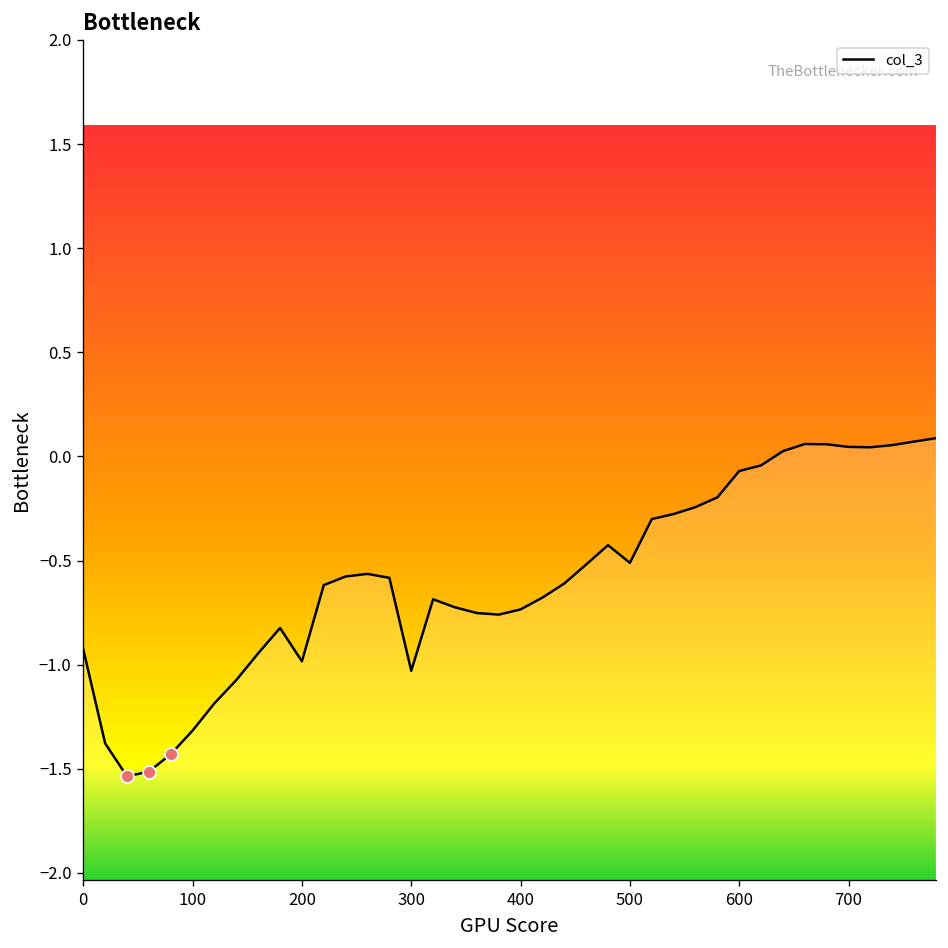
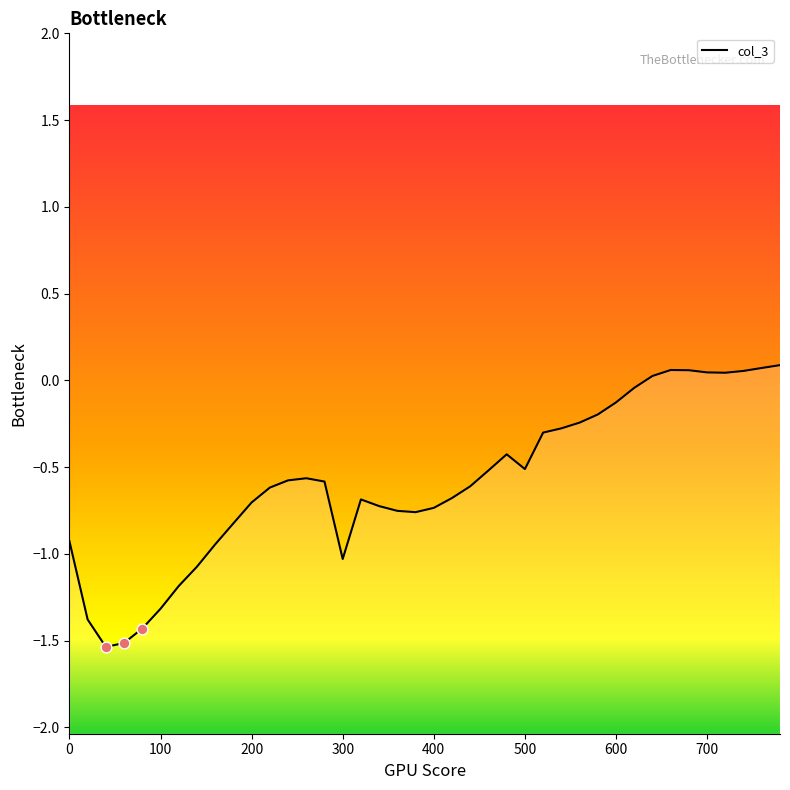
col_3, 200: -0.98 -> -0.70
col_3, 600: -0.07 -> -0.13
